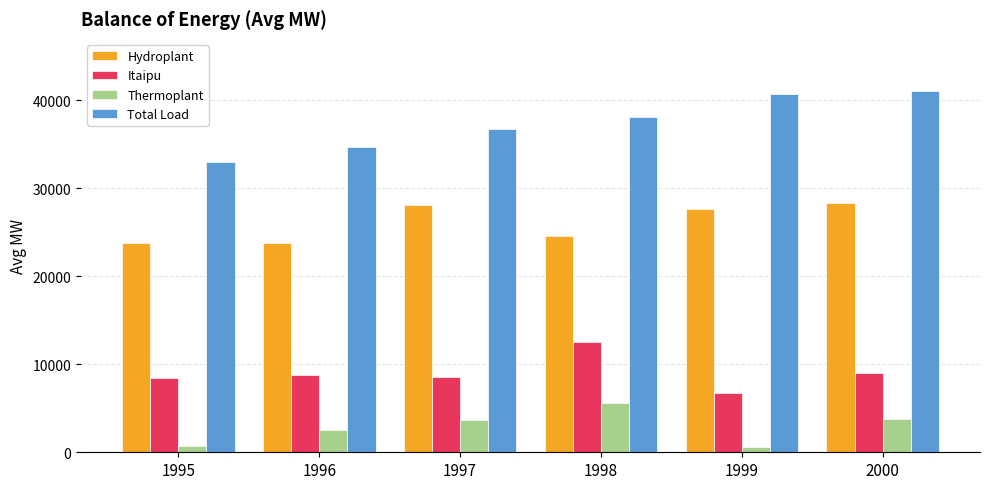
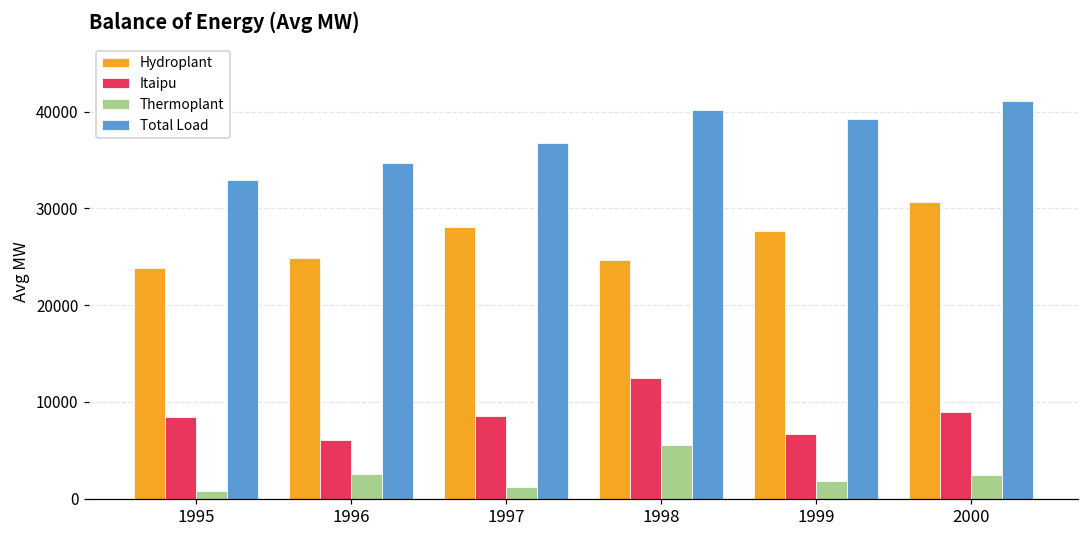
Hydroplant, 1996: 24000 -> 25000
Itaipu, 1996: 9000 -> 6000
Thermoplant, 1997: 4000 -> 1000
Total Load, 1998: 38000 -> 40000
Thermoplant, 1999: 1000 -> 2000
Total Load, 1999: 41000 -> 39000
Hydroplant, 2000: 28000 -> 31000
Thermoplant, 2000: 4000 -> 2000
